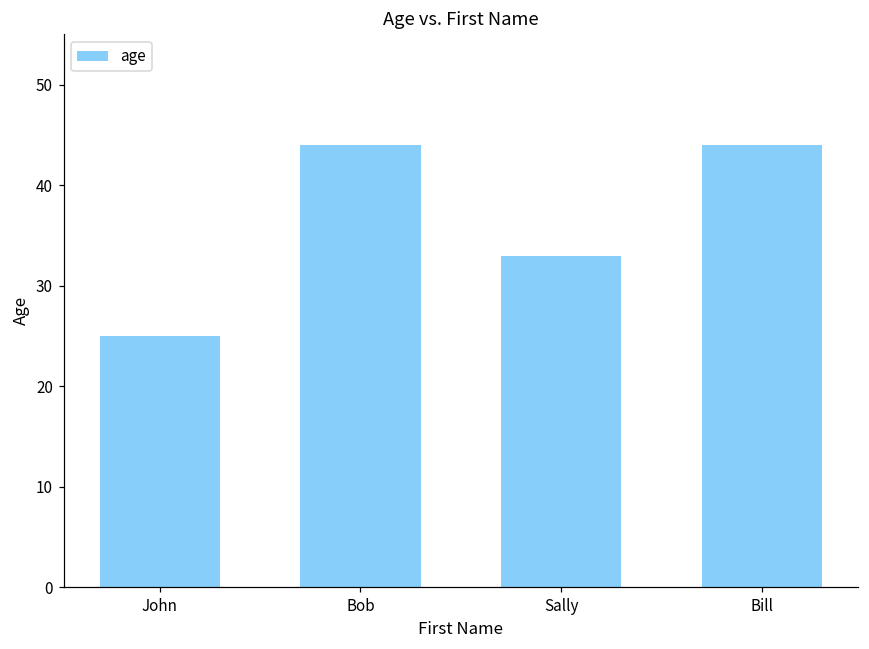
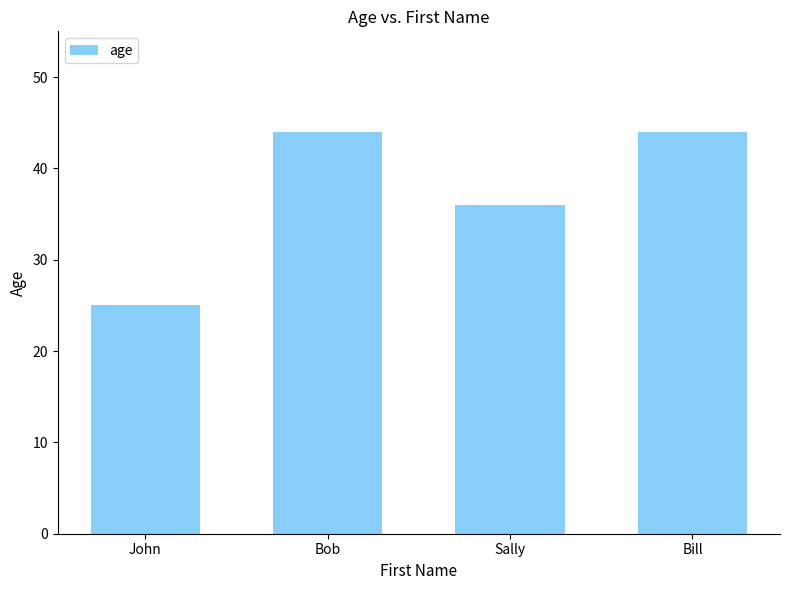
Sally: 33 -> 36
